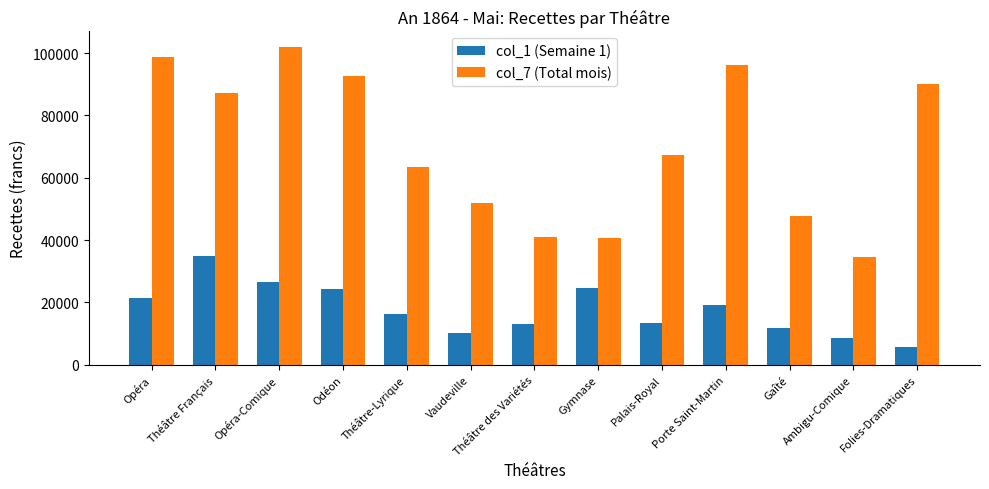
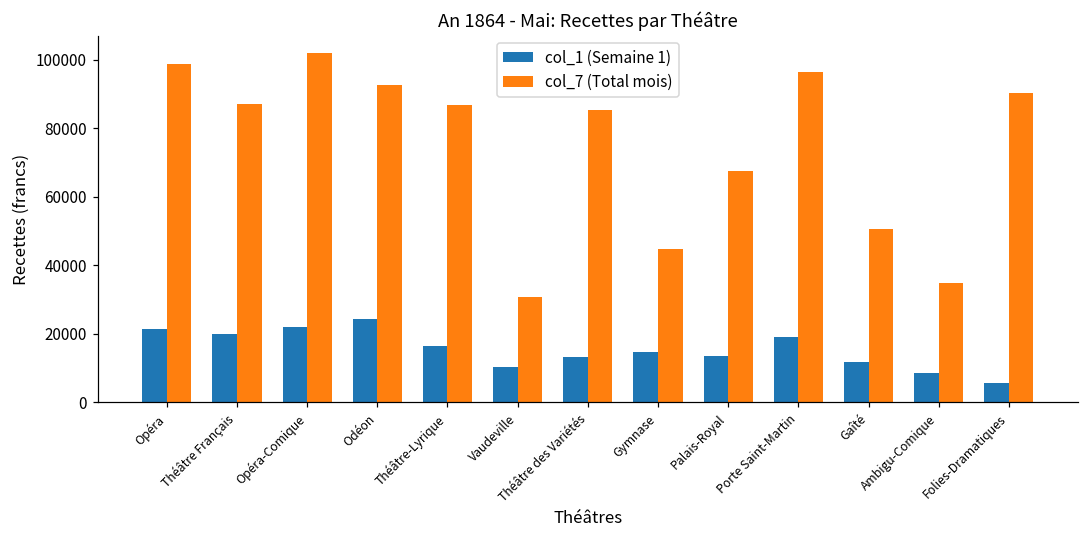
col_1 (Semaine 1), Théâtre Français: 35000 -> 20000
col_1 (Semaine 1), Opéra-Comique: 27000 -> 22000
col_7 (Total mois), Théâtre-Lyrique: 63000 -> 87000
col_7 (Total mois), Vaudeville: 52000 -> 31000
col_7 (Total mois), Théâtre des Variétés: 41000 -> 85000
col_1 (Semaine 1), Gymnase: 24000 -> 15000
col_7 (Total mois), Gymnase: 41000 -> 45000
col_7 (Total mois), Gaîté: 48000 -> 51000
